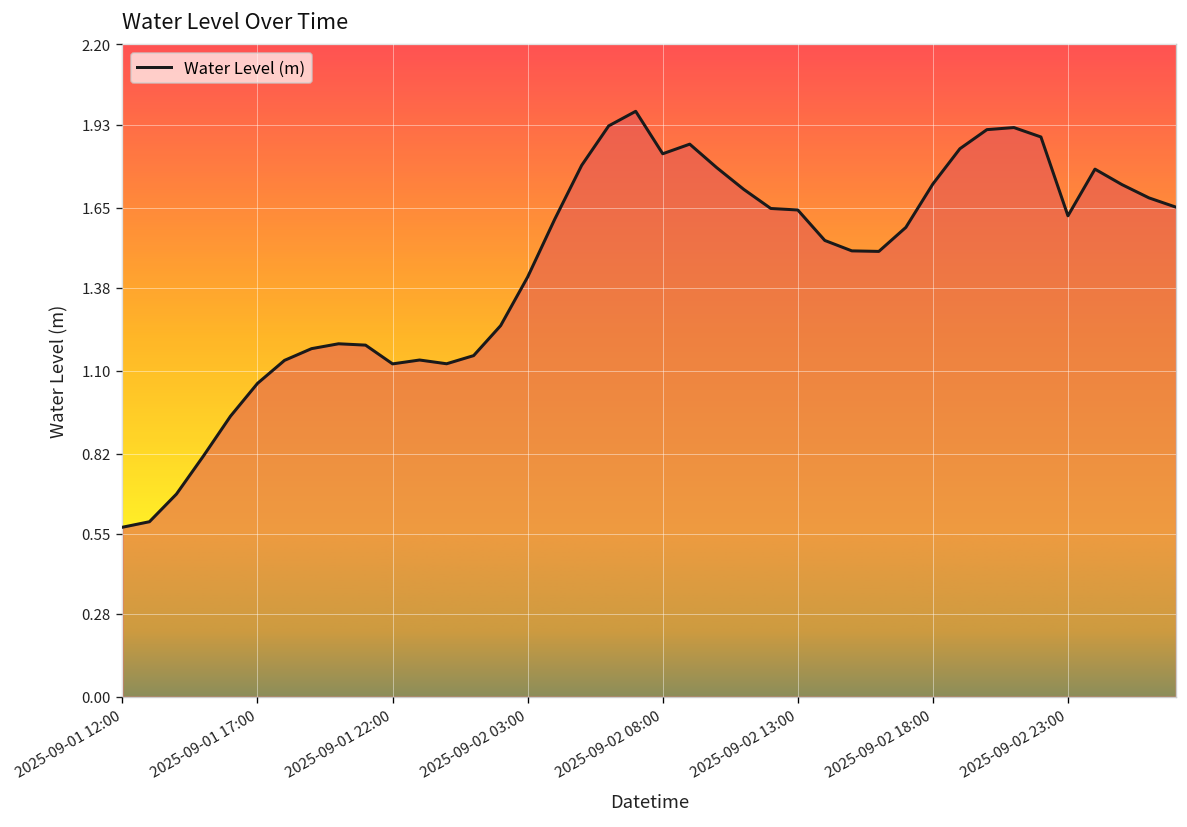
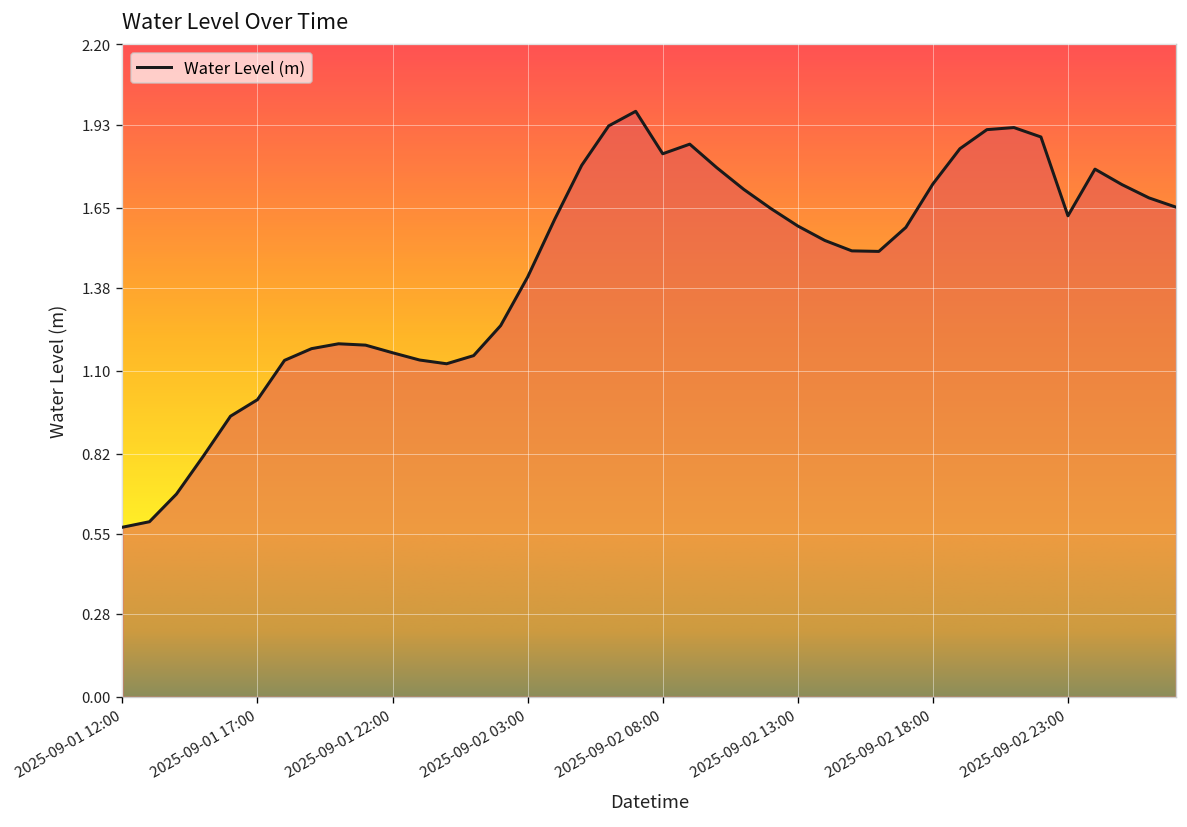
2025-09-01 17:00: 1.06 -> 1.00
2025-09-01 22:00: 1.12 -> 1.16
2025-09-02 13:00: 1.64 -> 1.59
